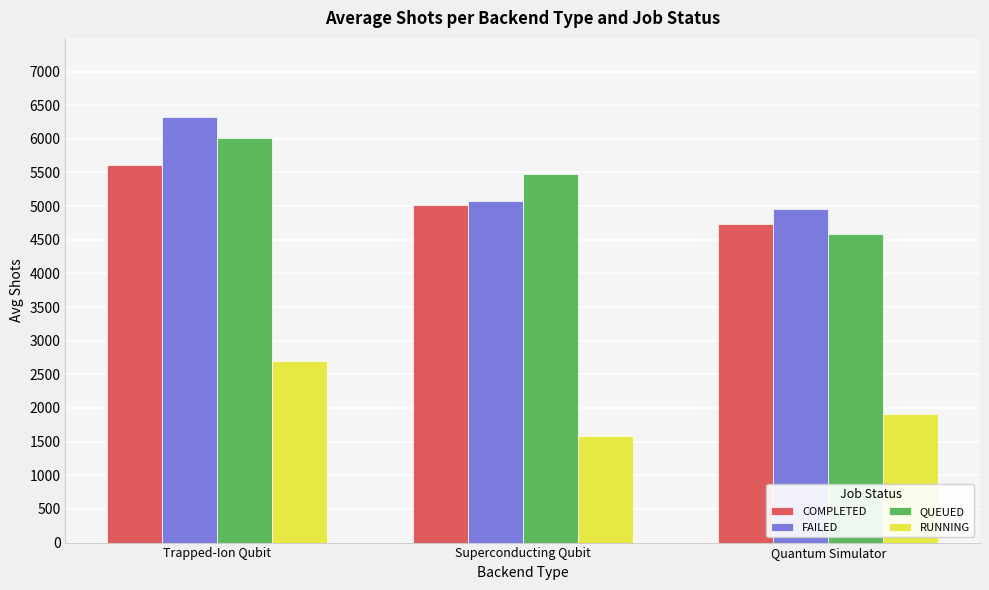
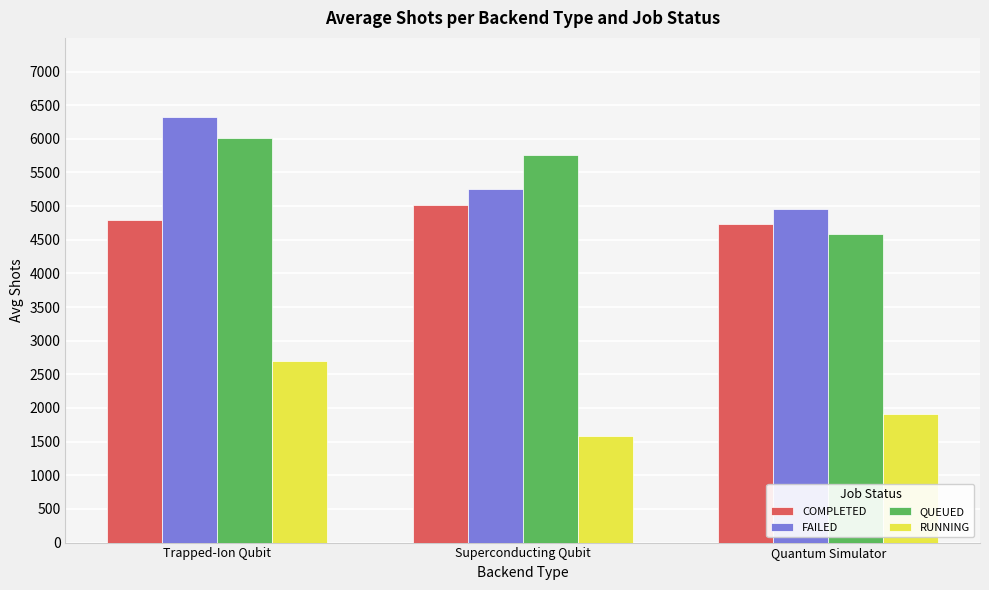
COMPLETED, Trapped-Ion Qubit: 5600 -> 4800
FAILED, Superconducting Qubit: 5100 -> 5200
QUEUED, Superconducting Qubit: 5500 -> 5800
